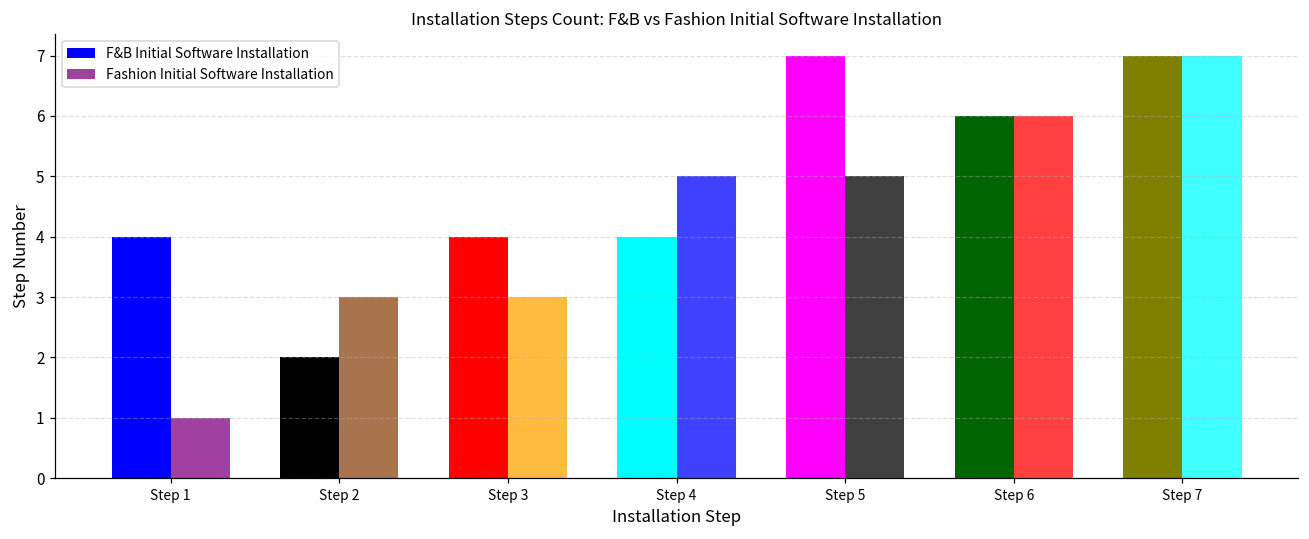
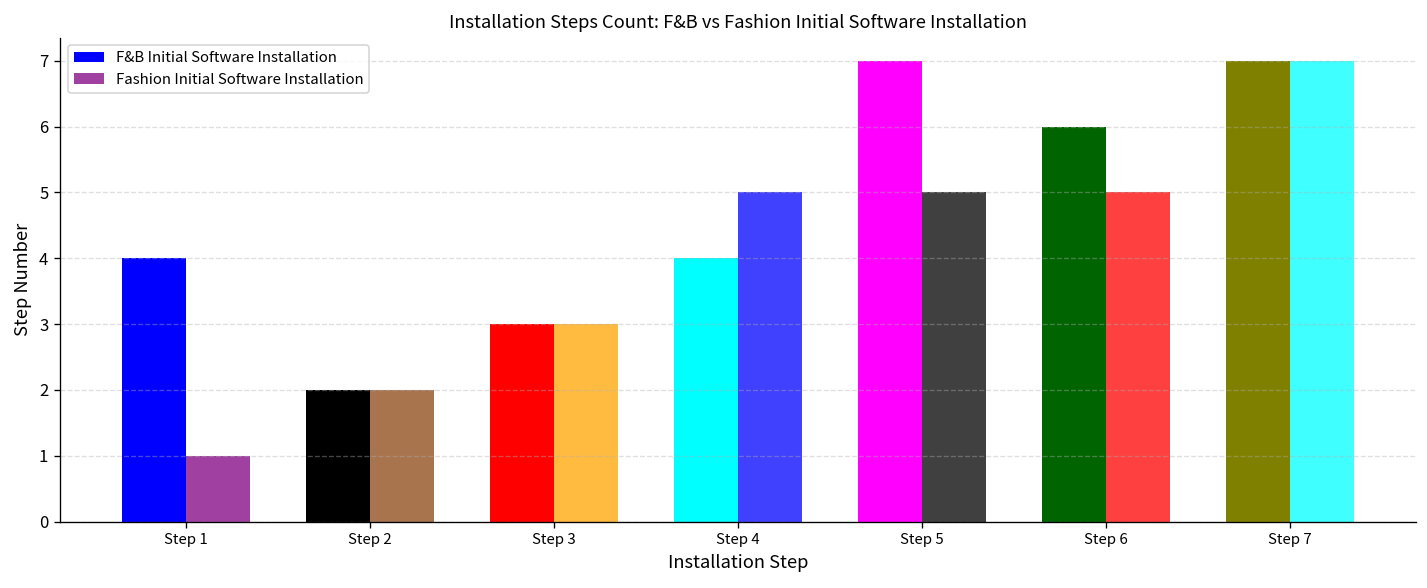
Fashion Initial Software Installation, Step 2: 3 -> 2
F&B Initial Software Installation, Step 3: 4 -> 3
Fashion Initial Software Installation, Step 6: 6 -> 5
